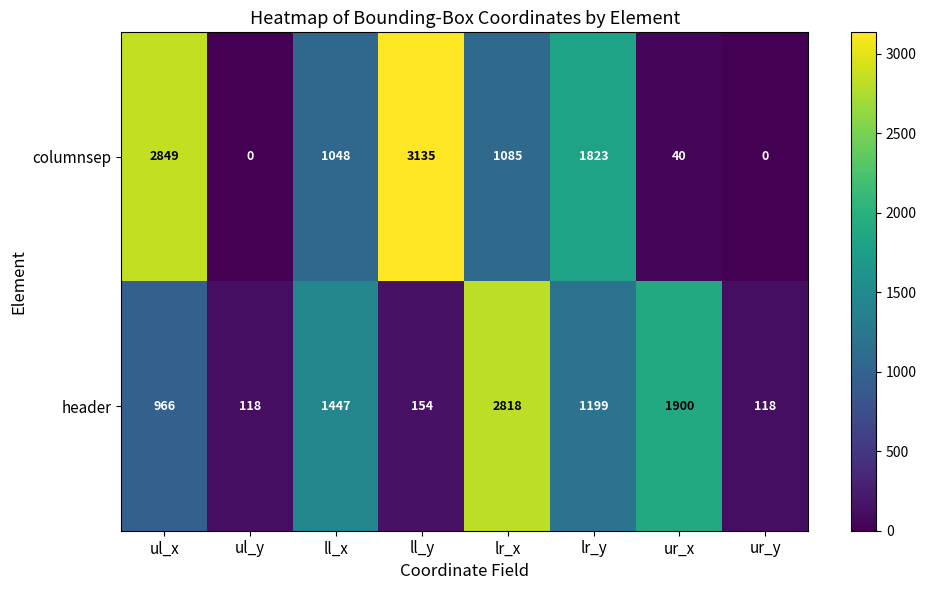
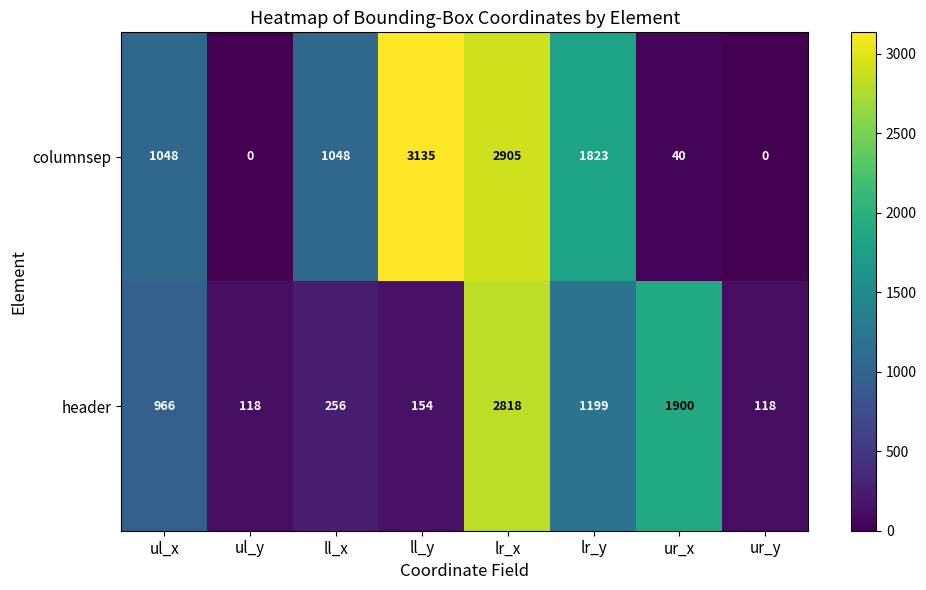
columnsep, ul_x: 2849 -> 1048
columnsep, lr_x: 1085 -> 2905
header, ll_x: 1447 -> 256
